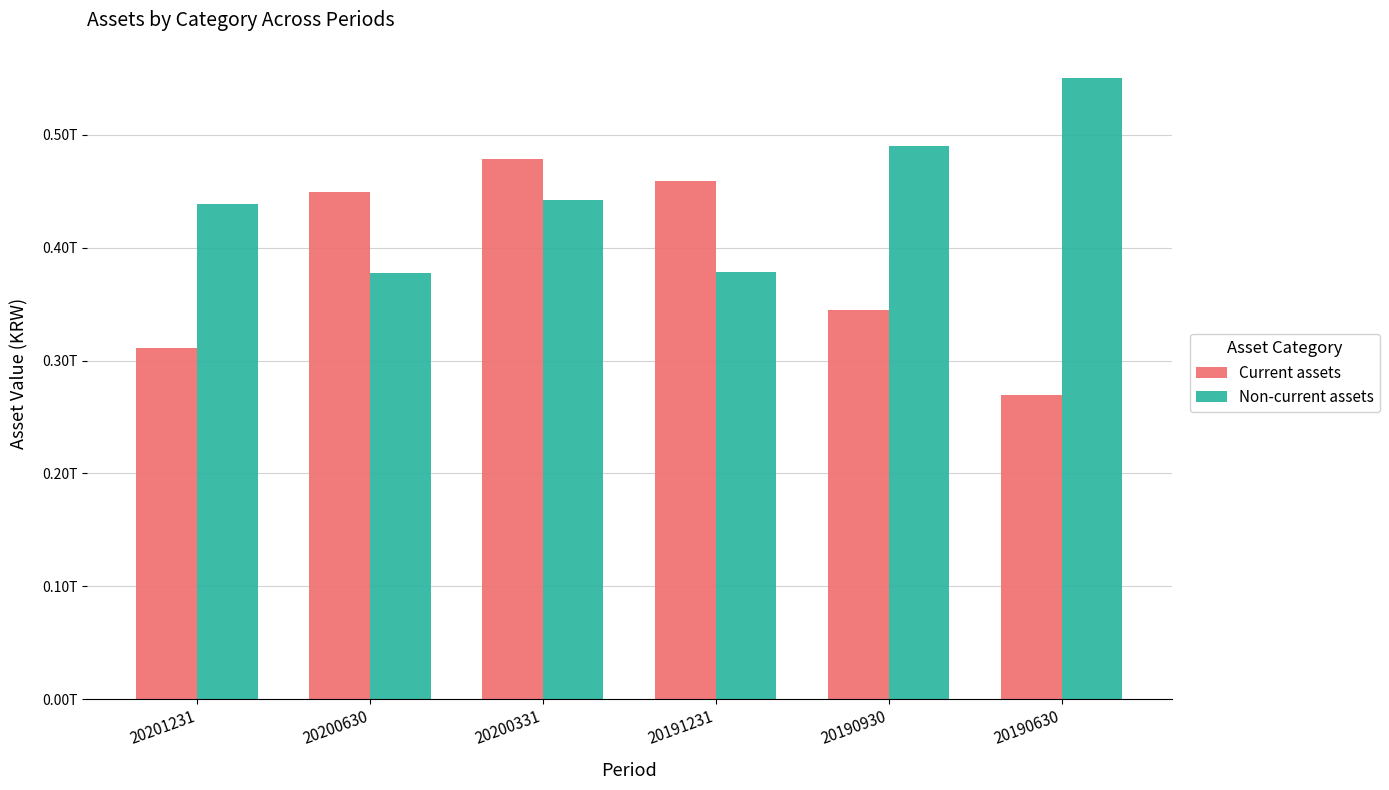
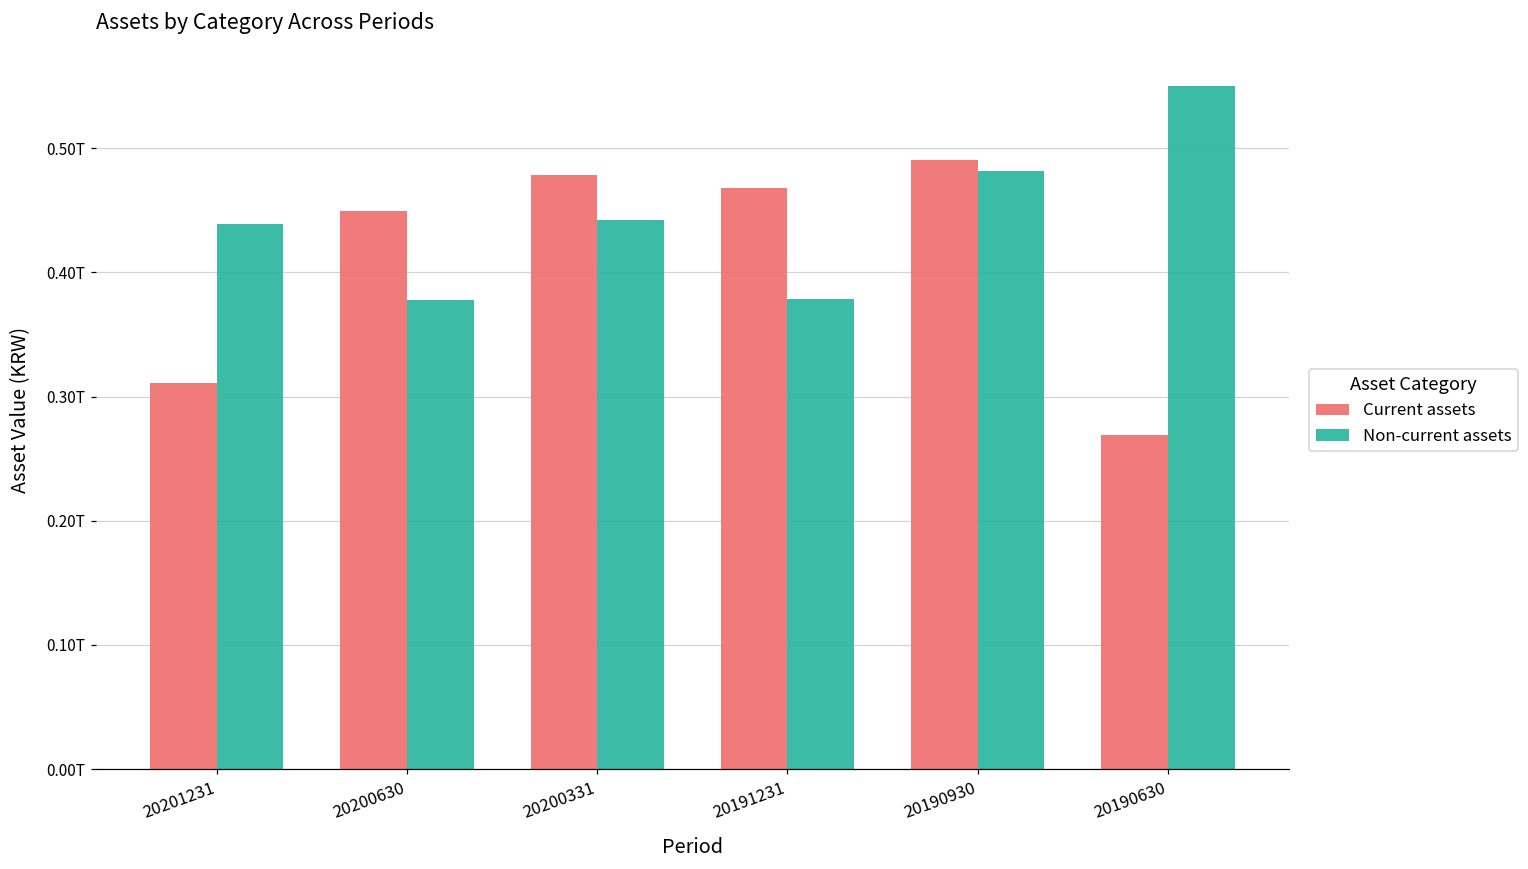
Current assets, 20191231: 0.459T -> 0.468T
Current assets, 20190930: 0.345T -> 0.490T
Non-current assets, 20190930: 0.490T -> 0.481T
